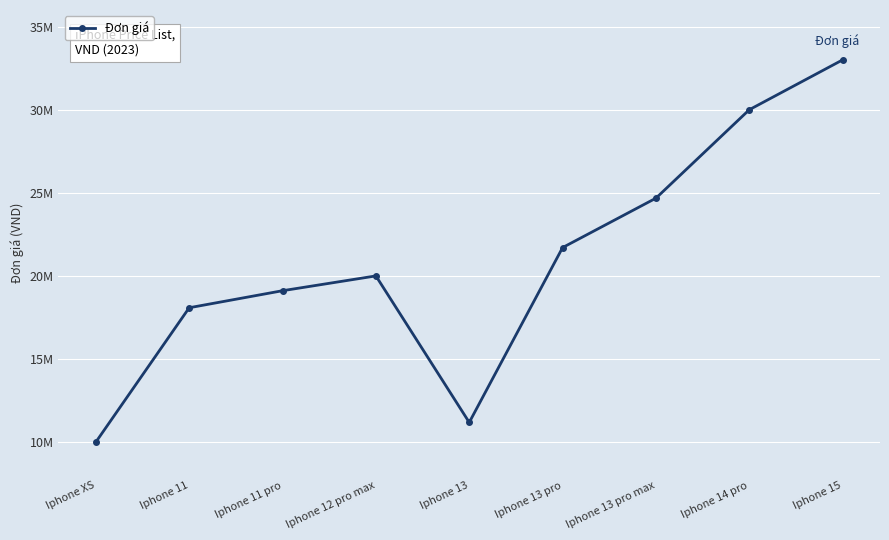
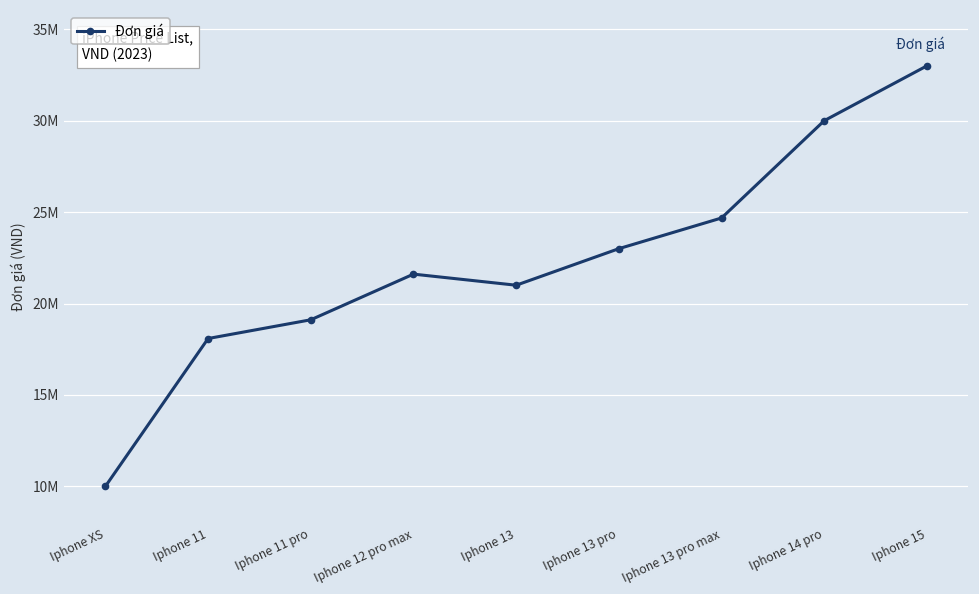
Iphone 12 pro max: 20000000 -> 21600000
Iphone 13: 11200000 -> 21000000
Iphone 13 pro: 21700000 -> 23000000
